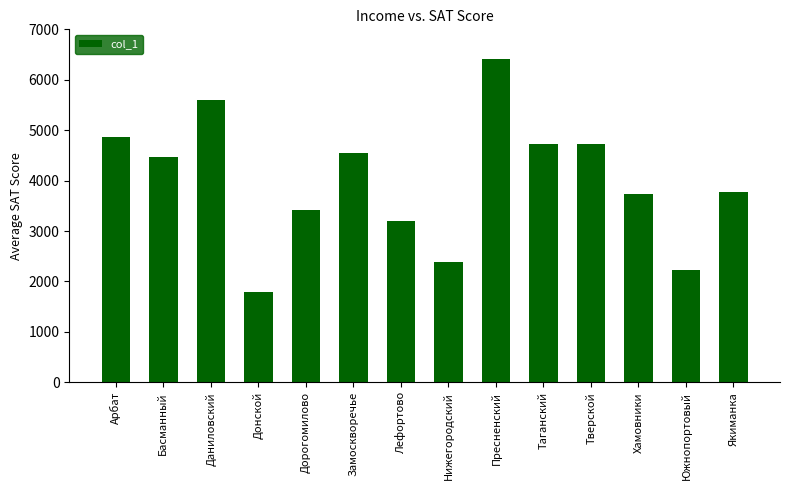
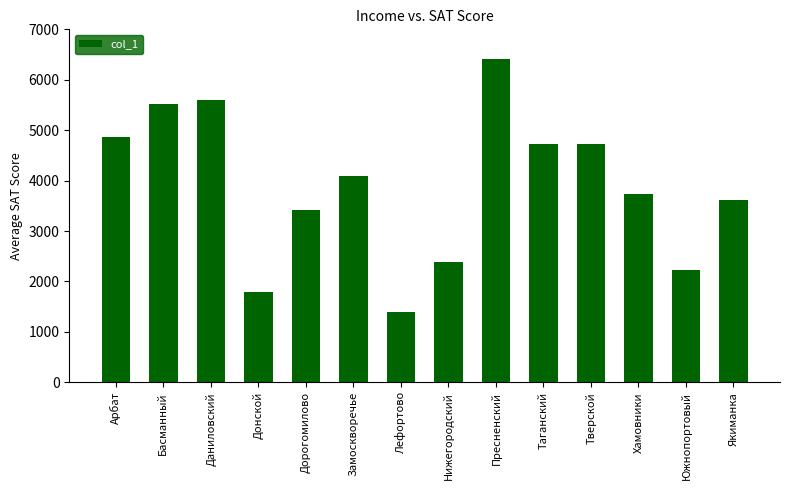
Басманный: 4500 -> 5500
Замоскворечье: 4500 -> 4100
Лефортово: 3200 -> 1400
Якиманка: 3800 -> 3600
